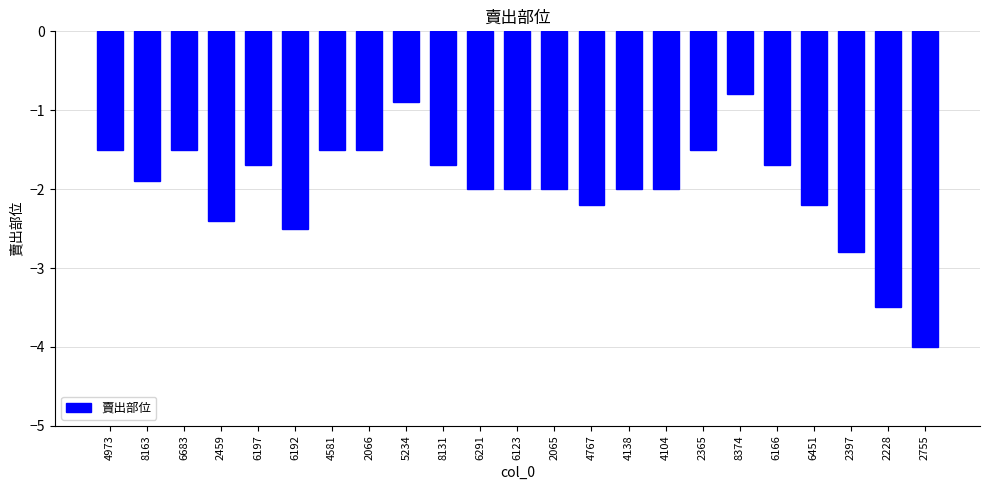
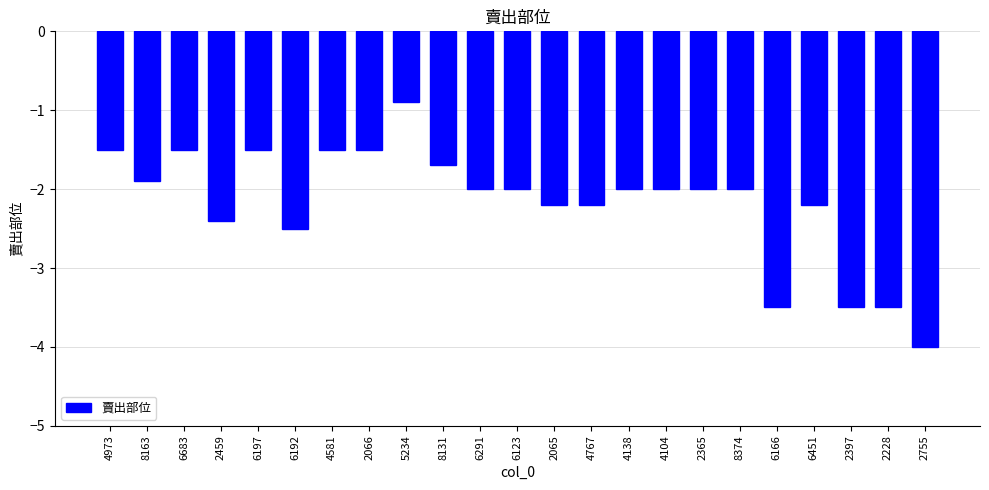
6197: -1.7 -> -1.5
2065: -2.0 -> -2.2
2365: -1.5 -> -2.0
8374: -0.8 -> -2.0
6166: -1.7 -> -3.5
2397: -2.8 -> -3.5
